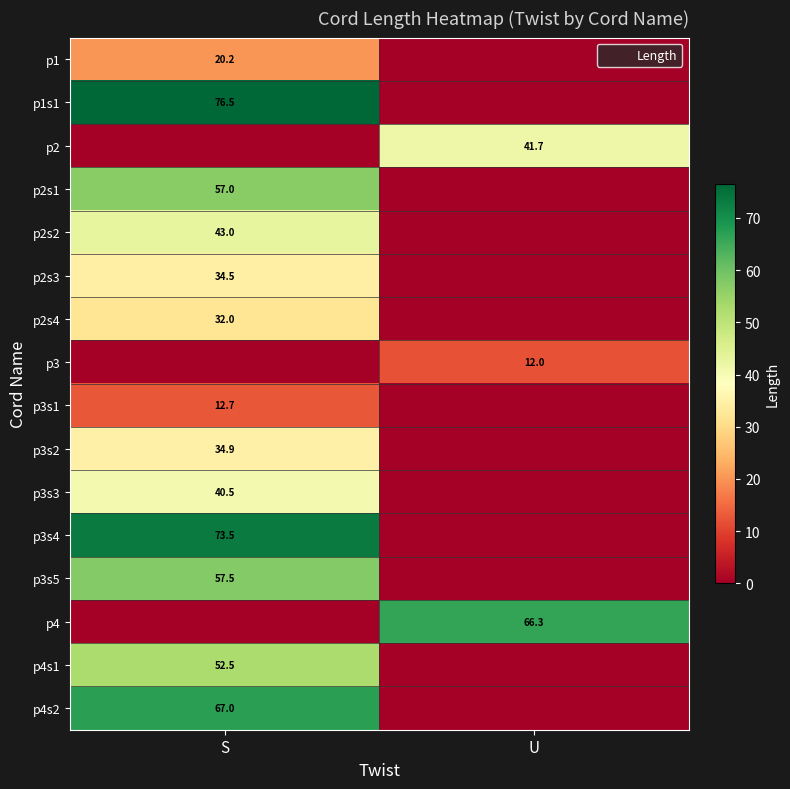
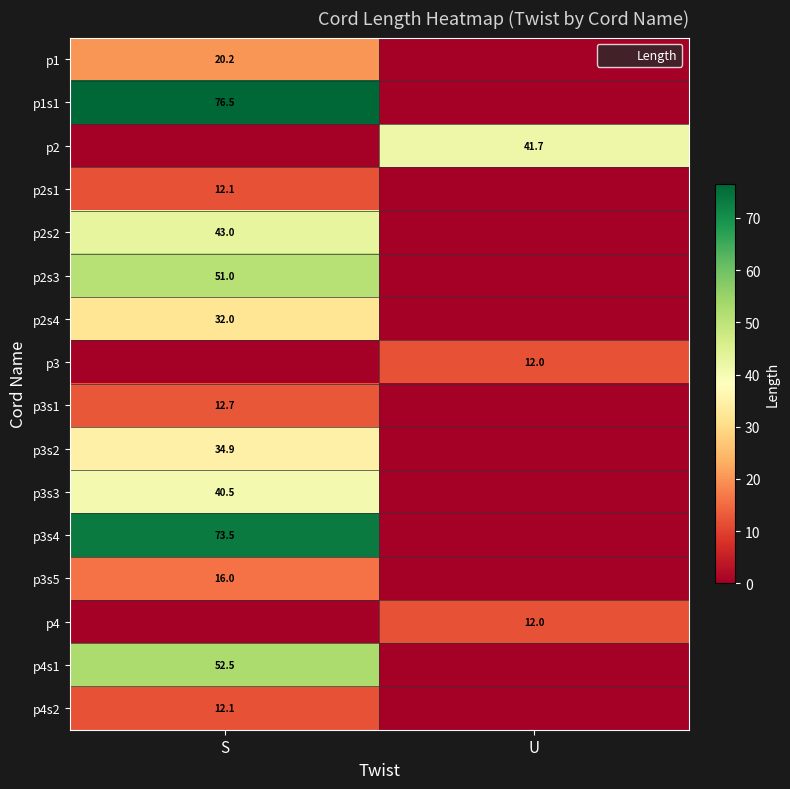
p2s1, S: 57.0 -> 12.1
p2s3, S: 34.5 -> 51.0
p3s5, S: 57.5 -> 16.0
p4, U: 66.3 -> 12.0
p4s2, S: 67.0 -> 12.1
